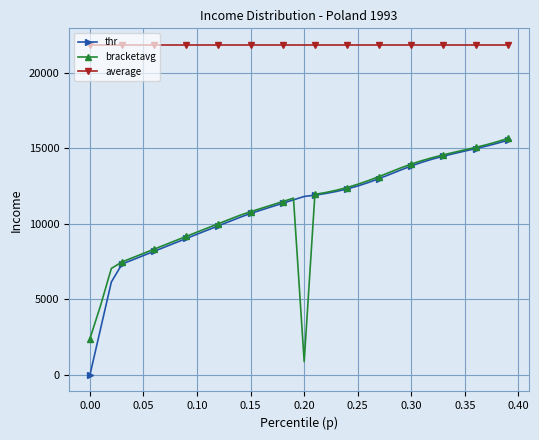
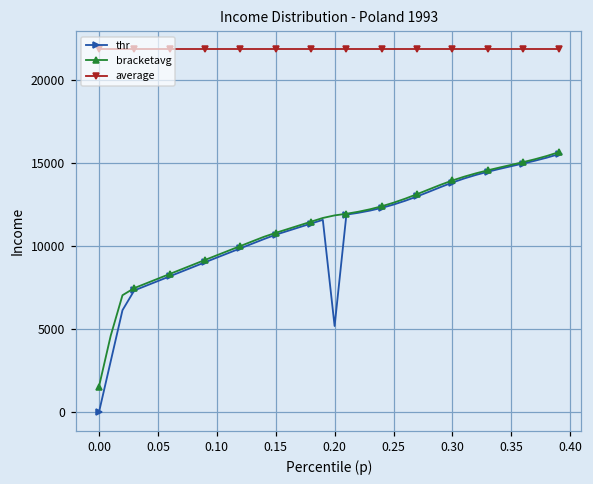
bracketavg, 0.00: 2400 -> 1500
thr, 0.20: 11800 -> 5200
bracketavg, 0.20: 900 -> 11900
